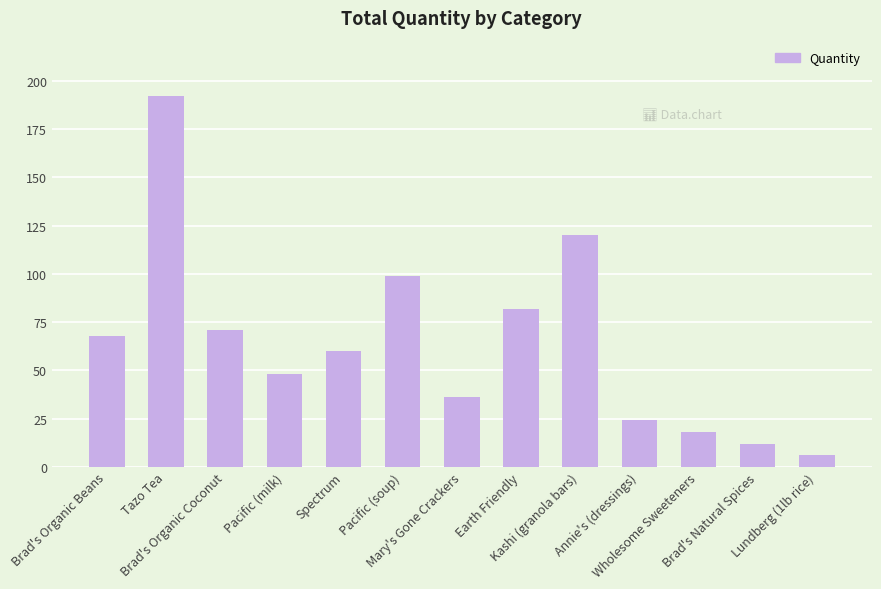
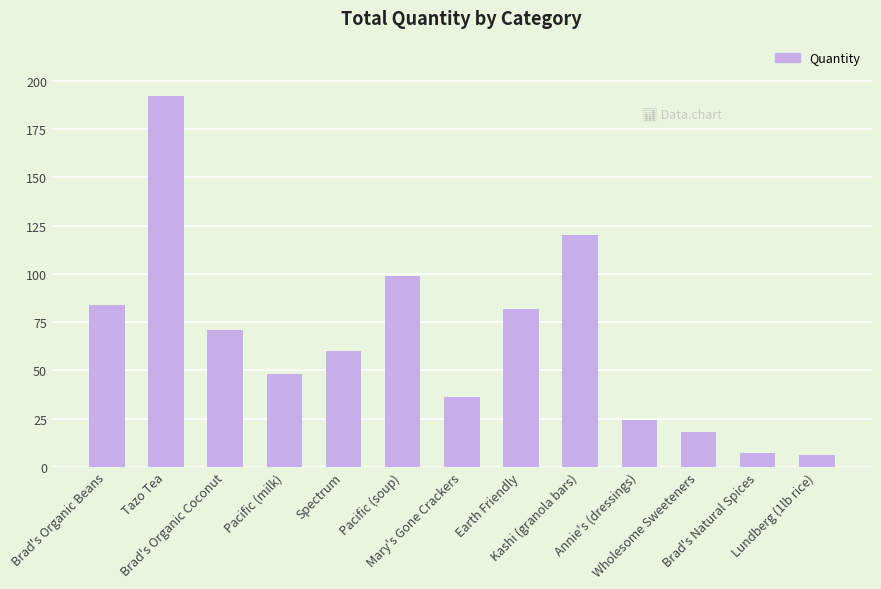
Brad's Organic Beans: 68 -> 84
Brad's Natural Spices: 12 -> 7
